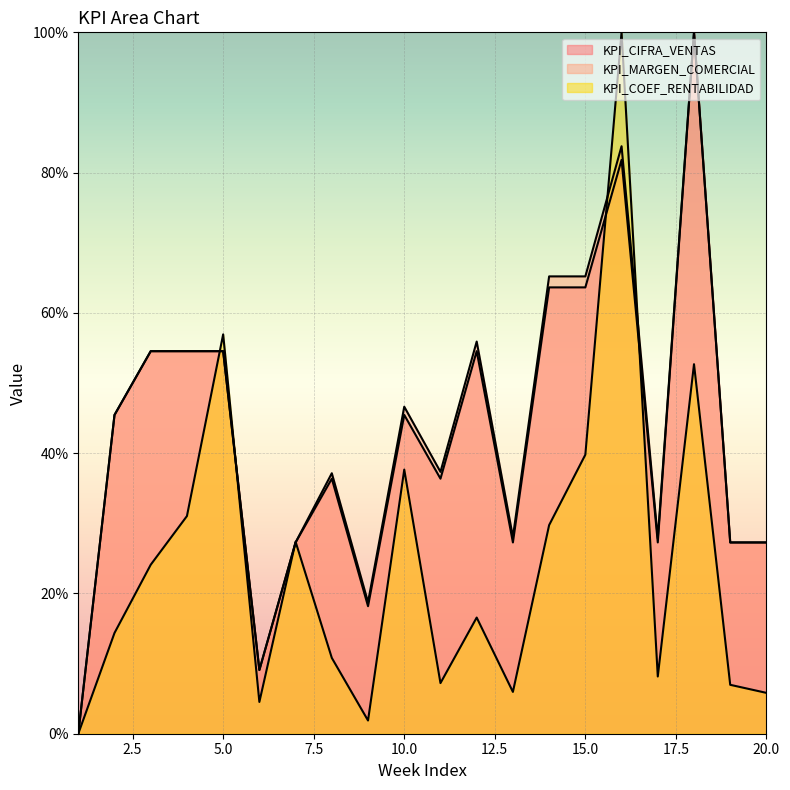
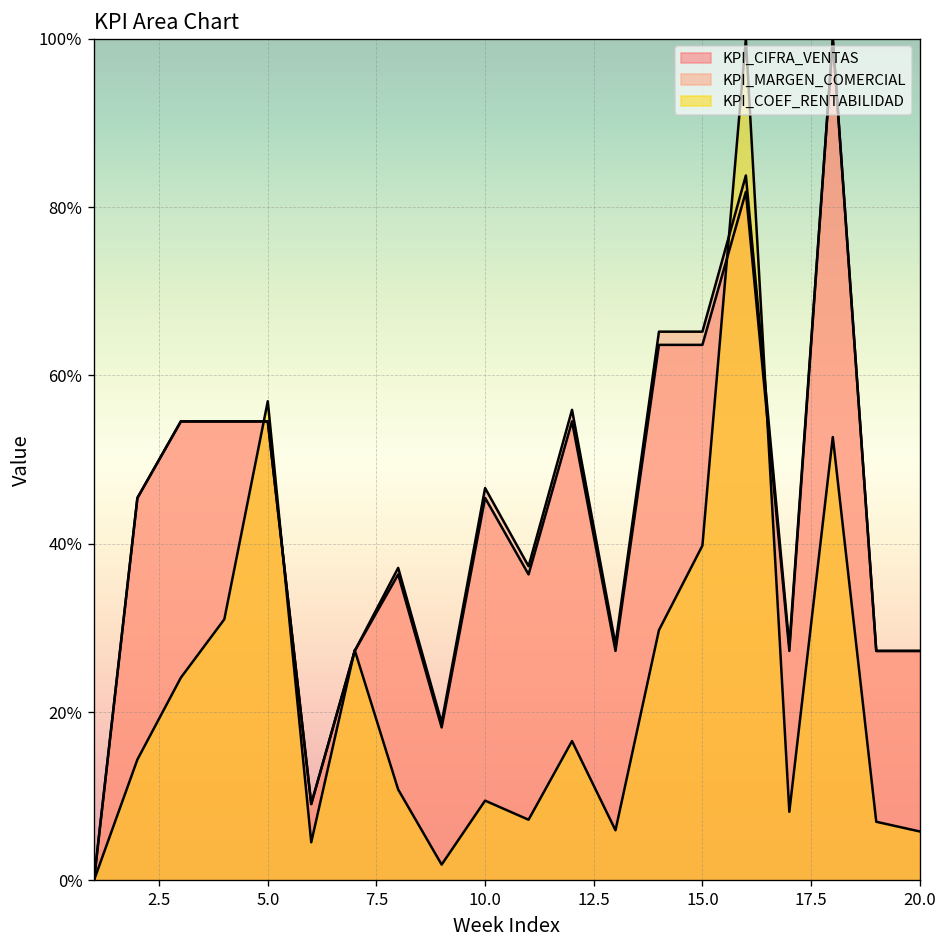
KPI_COEF_RENTABILIDAD, 10.0: 38% -> 9%
